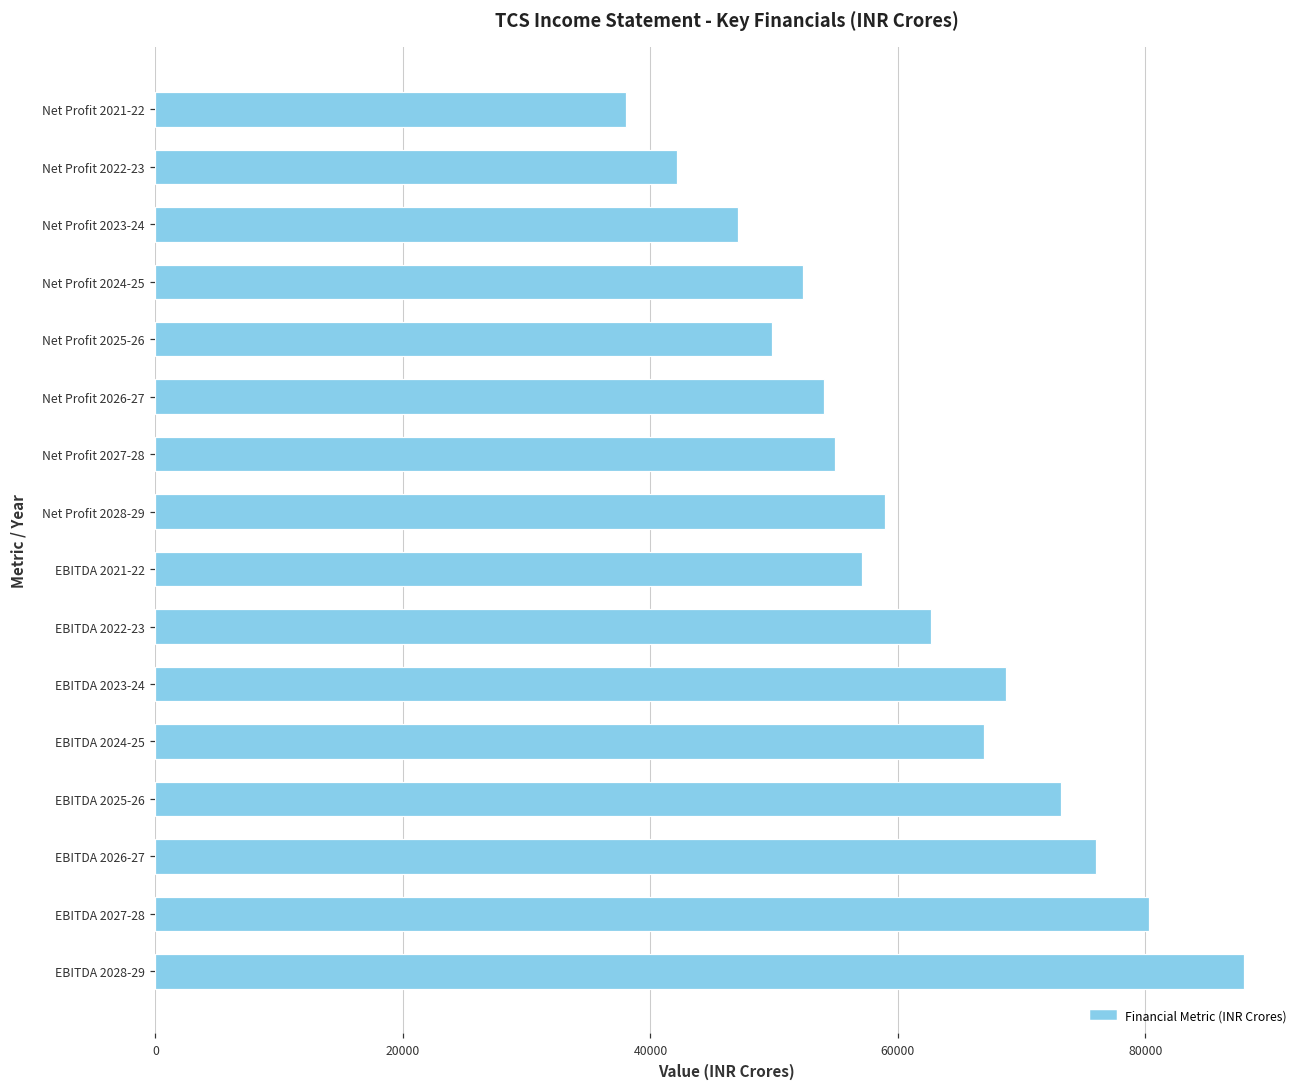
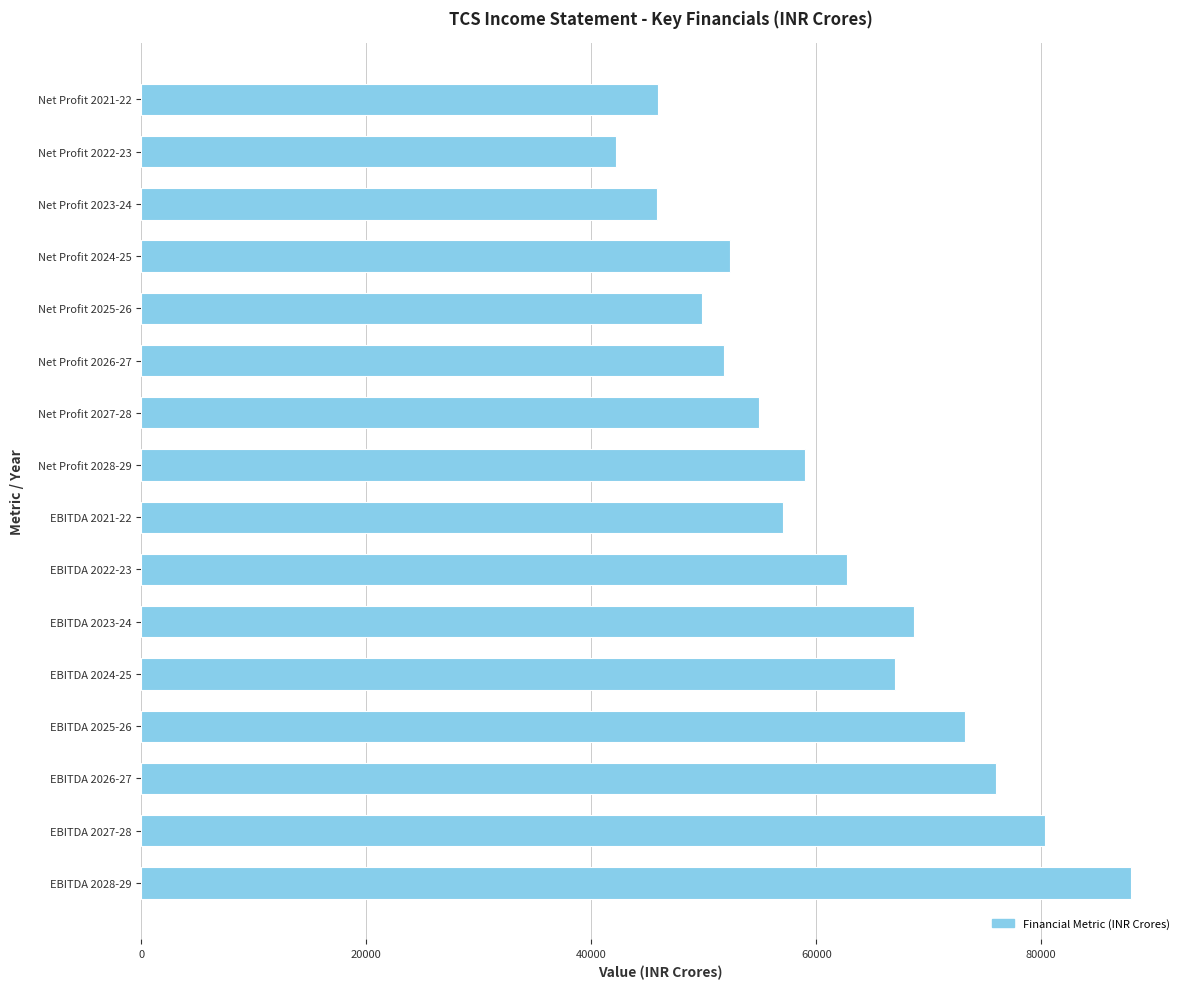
Net Profit 2021-22: 38000 -> 45900
Net Profit 2023-24: 47100 -> 45900
Net Profit 2026-27: 54000 -> 51800
